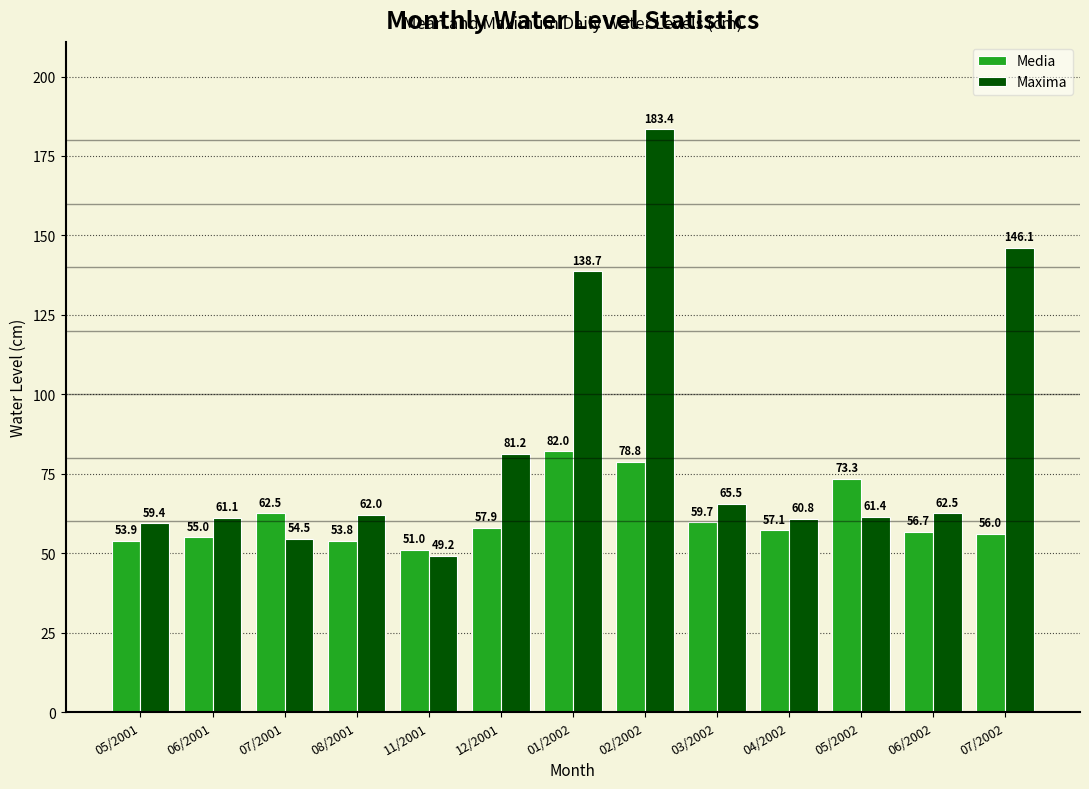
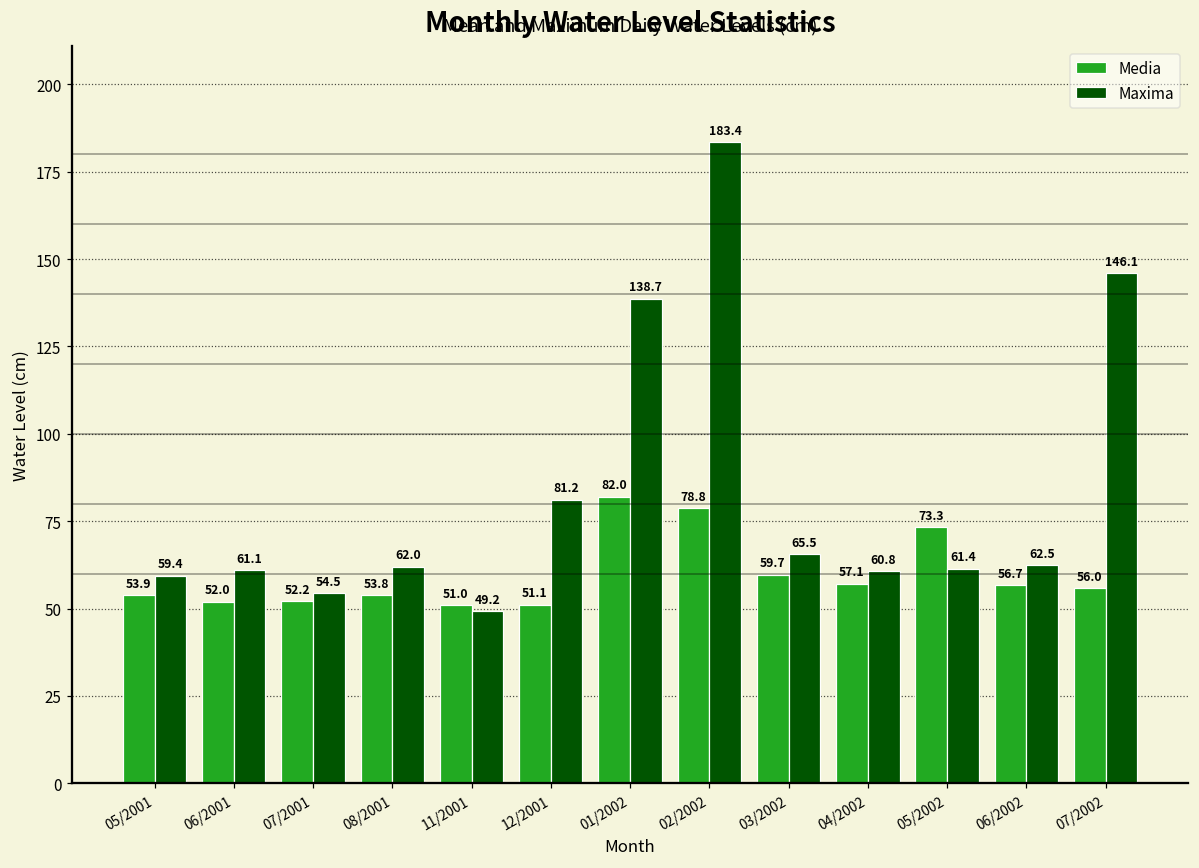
Media, 06/2001: 55.0 -> 52.0
Media, 07/2001: 62.5 -> 52.2
Media, 12/2001: 57.9 -> 51.1
